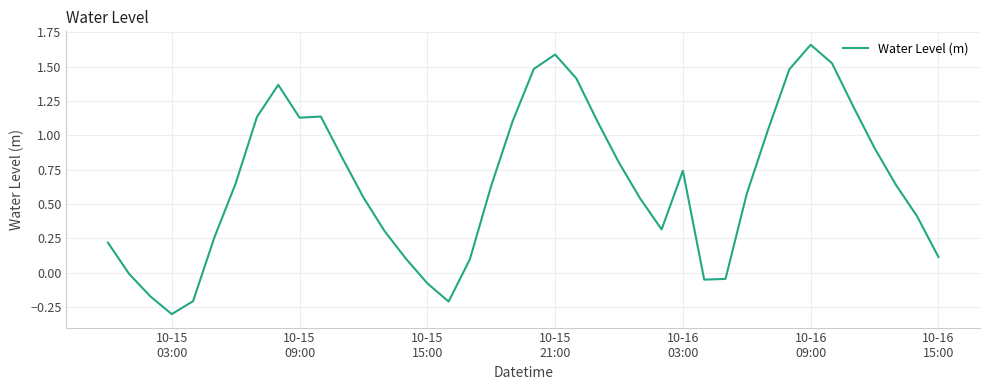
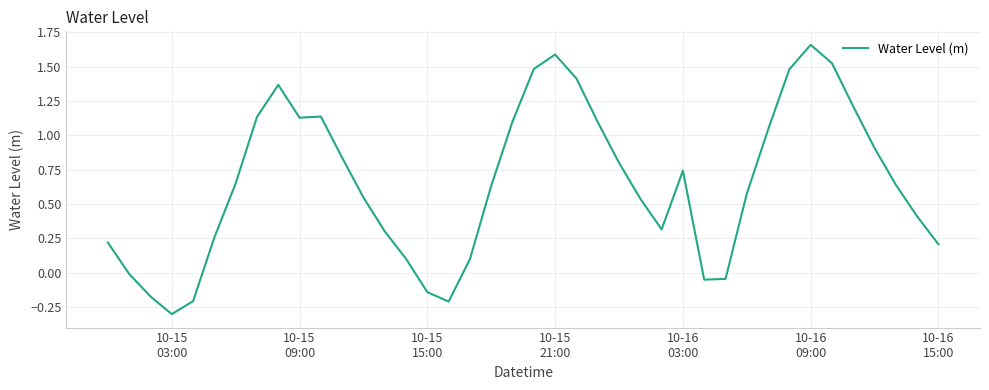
10-15 15:00: -0.08 -> -0.14
10-16 15:00: 0.11 -> 0.21
